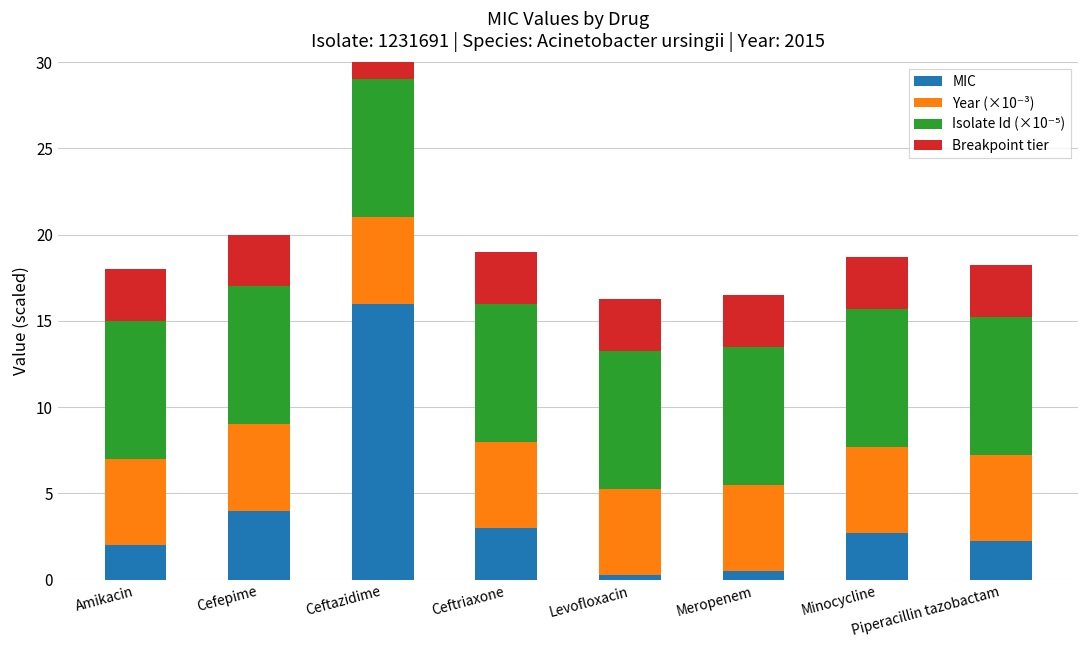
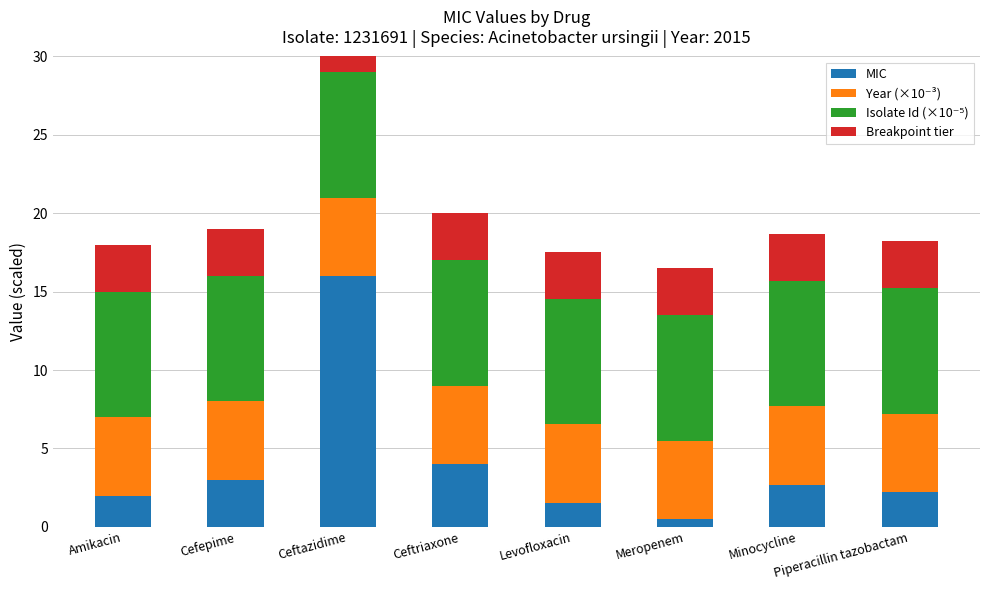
MIC, Cefepime: 4 -> 3
MIC, Ceftriaxone: 3 -> 4
MIC, Levofloxacin: 0.3 -> 1.5
